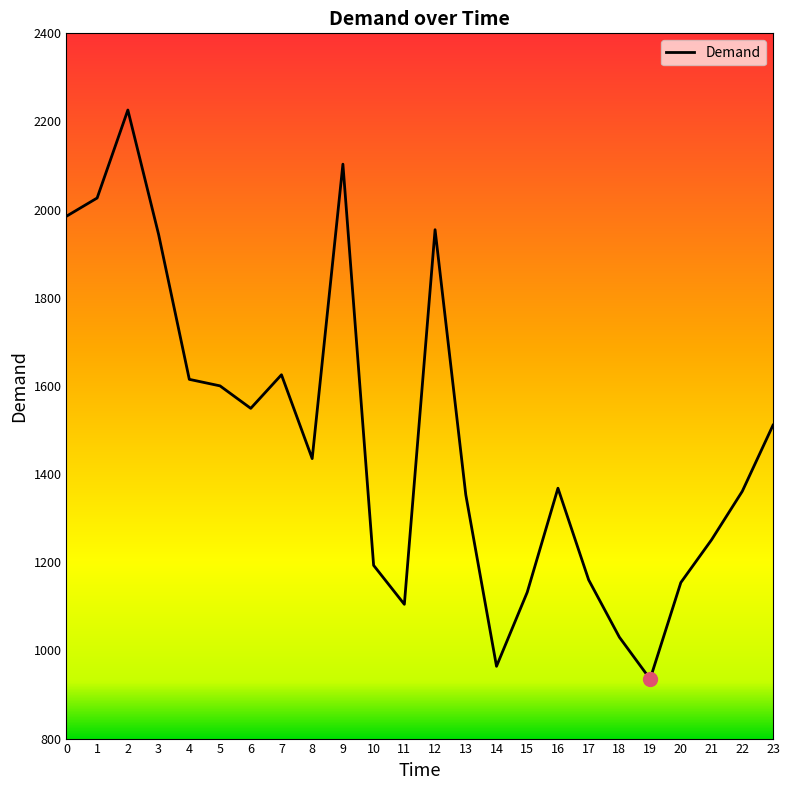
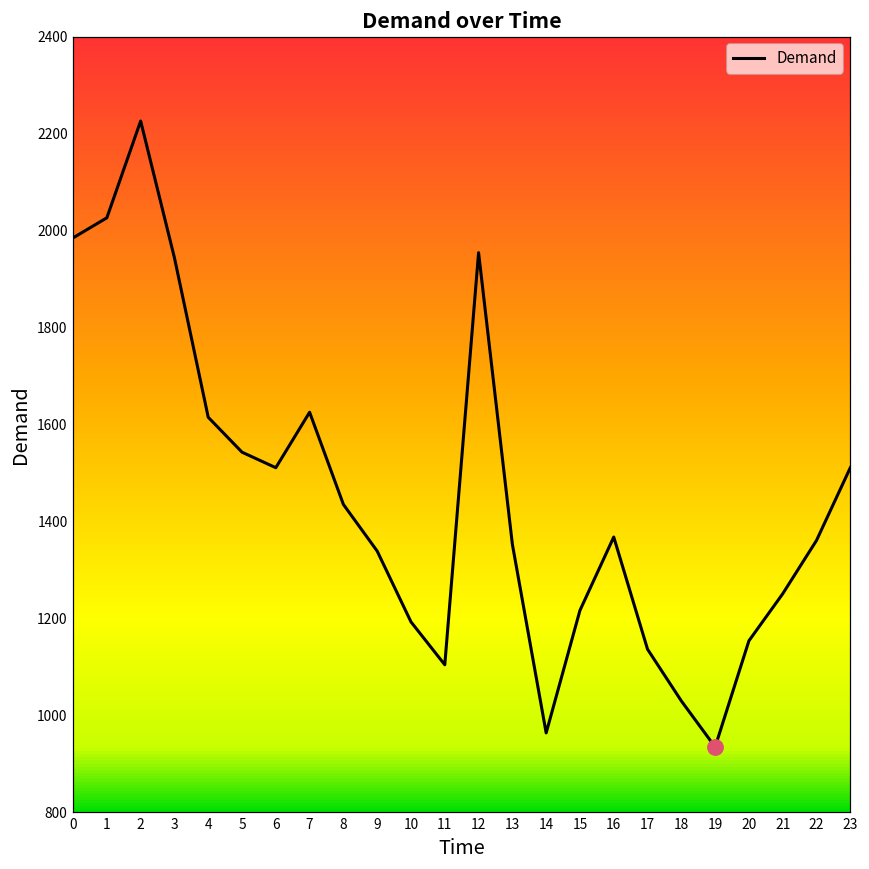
Demand, 5: 1600 -> 1540
Demand, 6: 1550 -> 1510
Demand, 9: 2100 -> 1340
Demand, 15: 1130 -> 1220
Demand, 17: 1160 -> 1140
